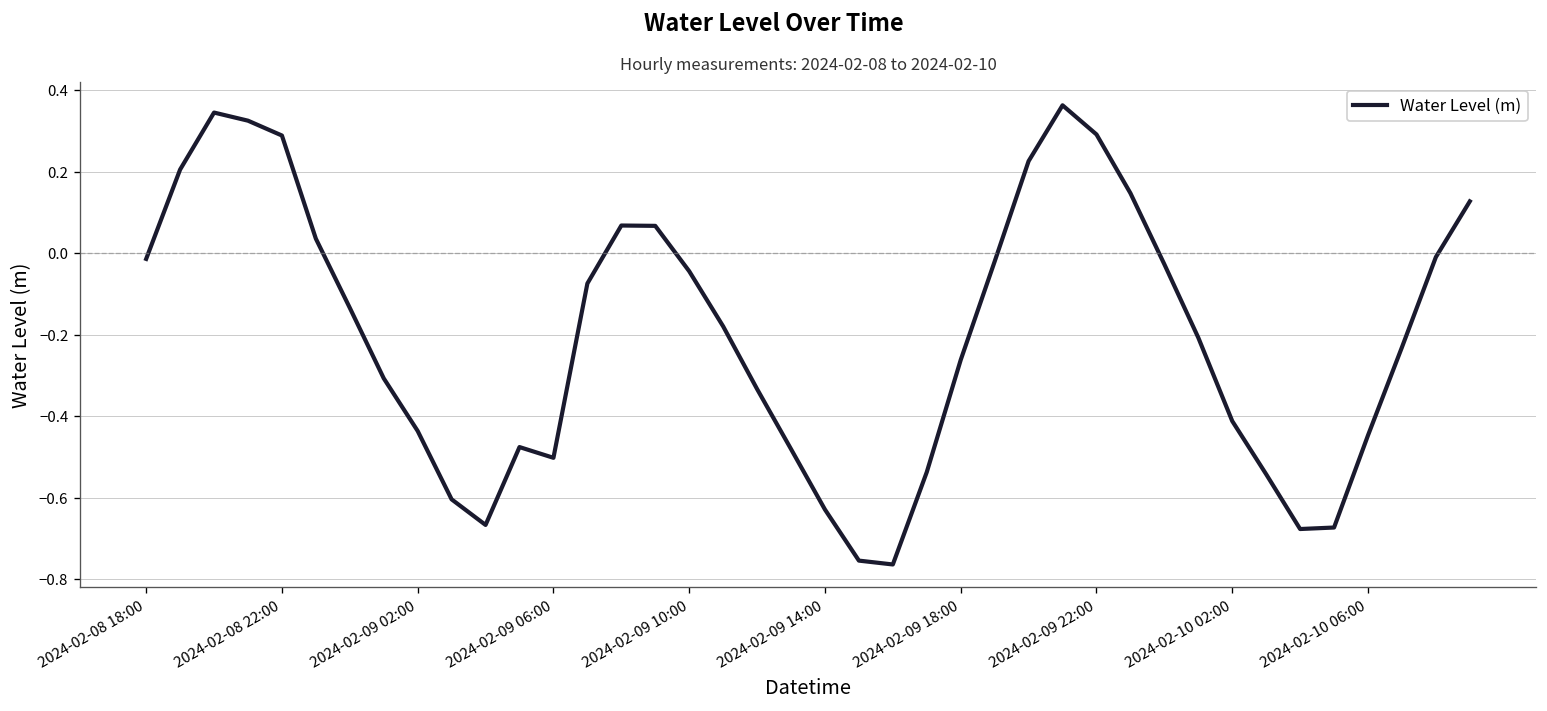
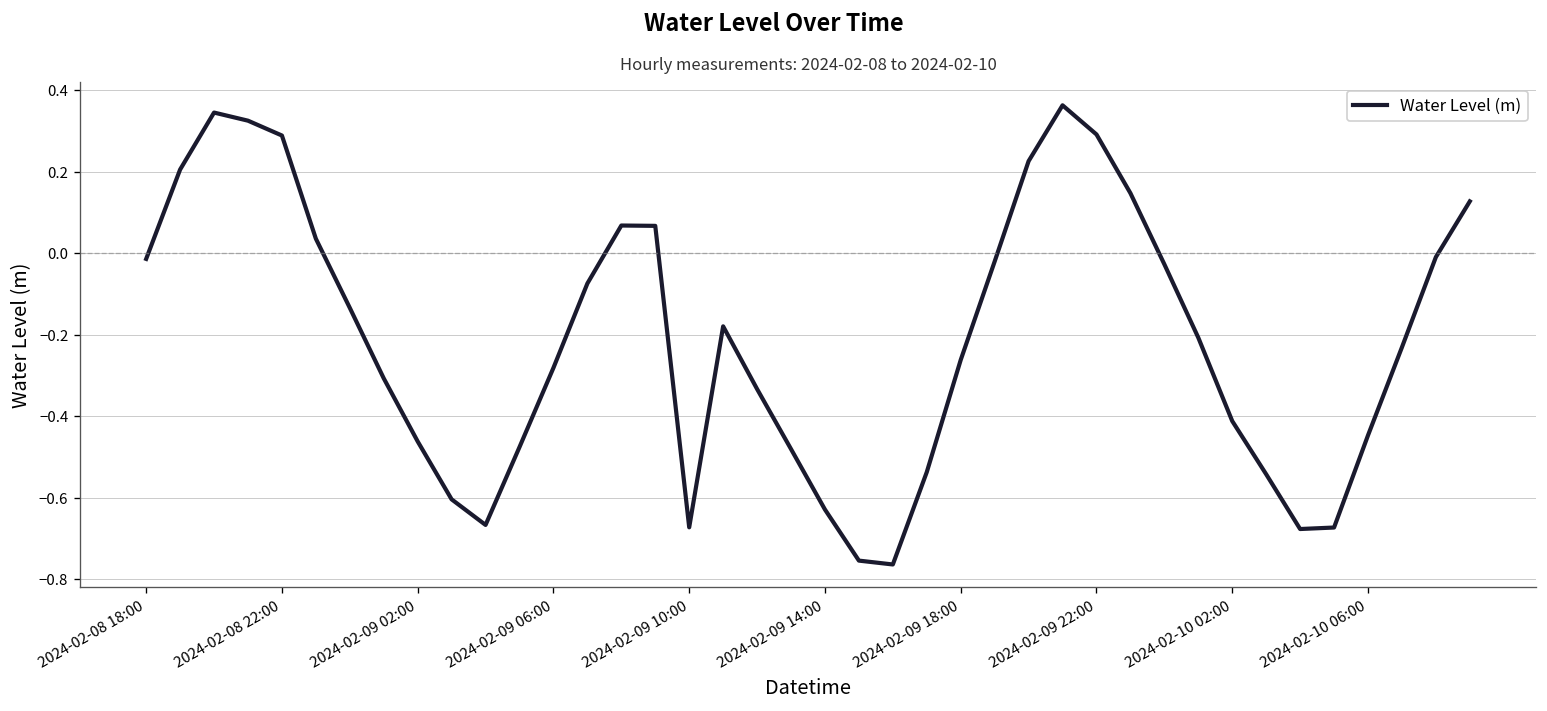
2024-02-09 02:00: -0.44 -> -0.46
2024-02-09 06:00: -0.50 -> -0.28
2024-02-09 10:00: -0.04 -> -0.67
